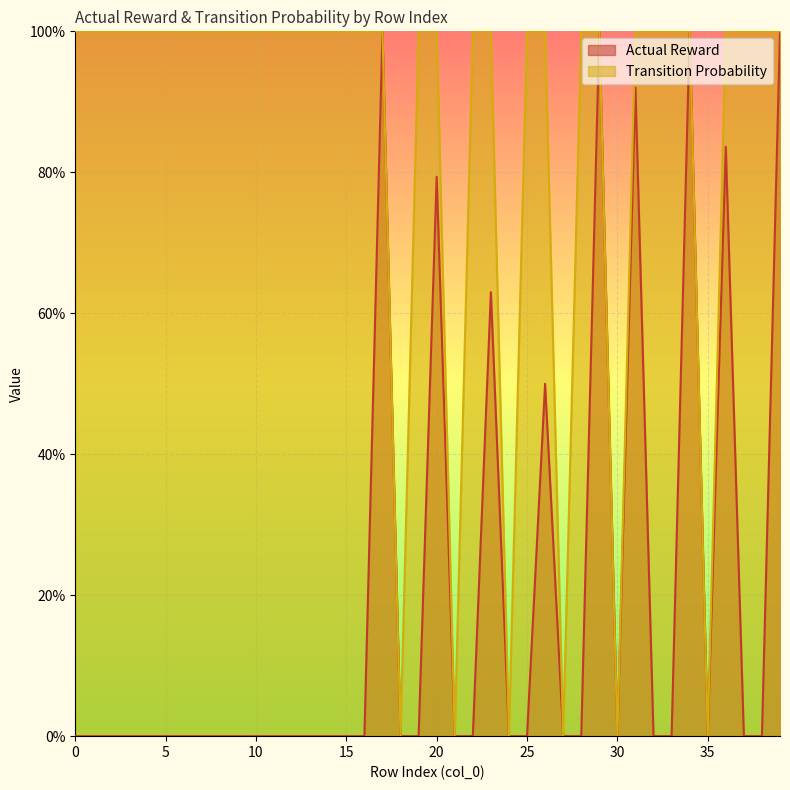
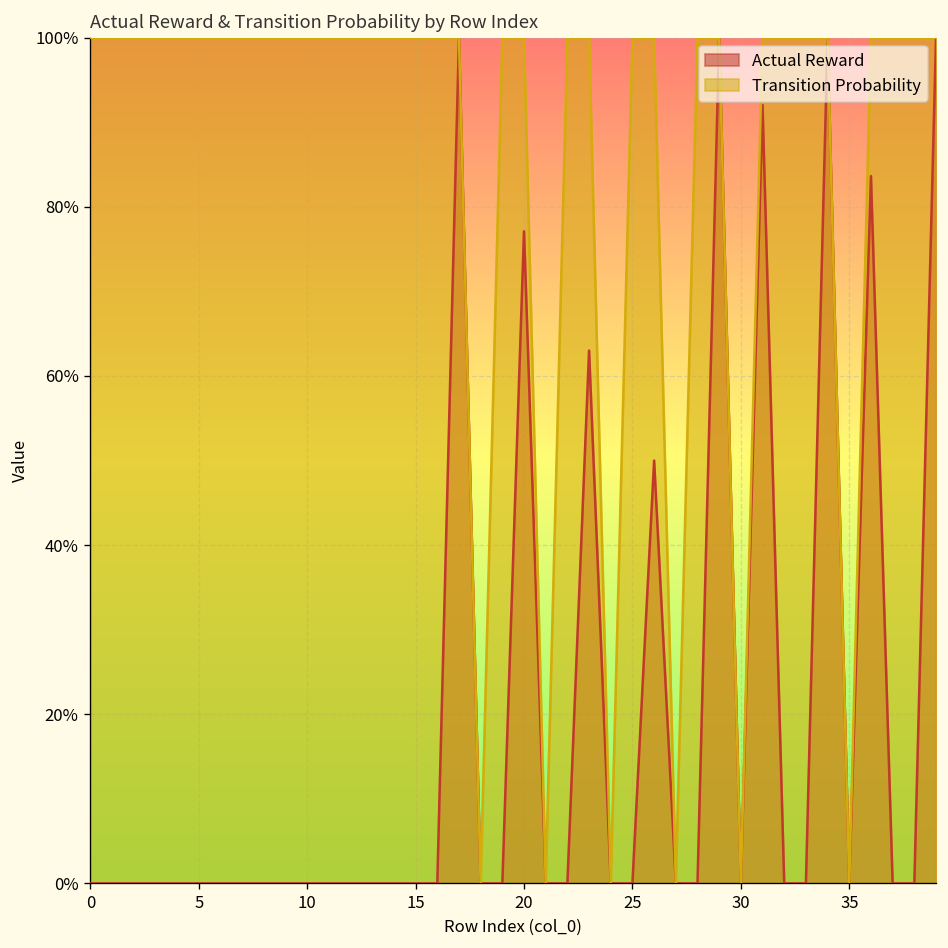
Actual Reward, 20: 79% -> 77%
